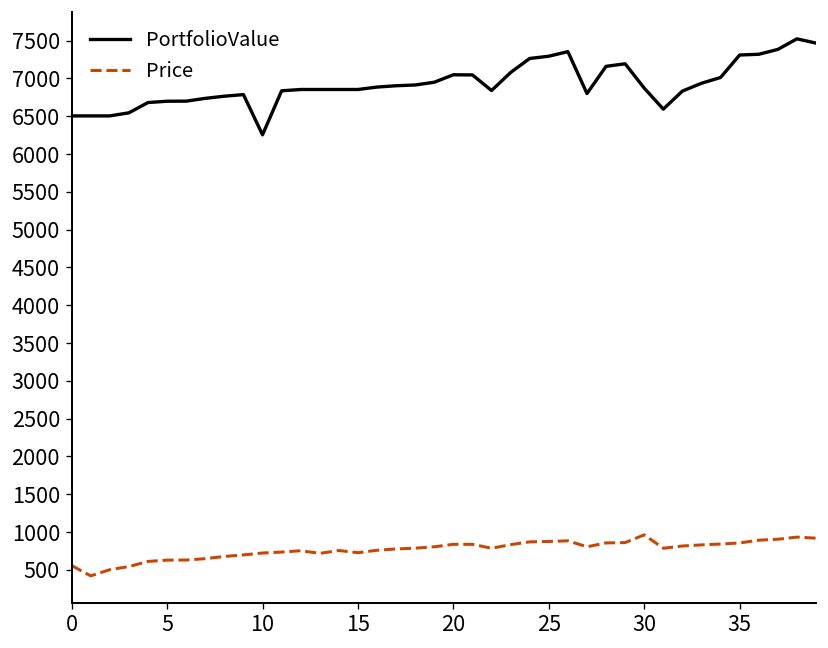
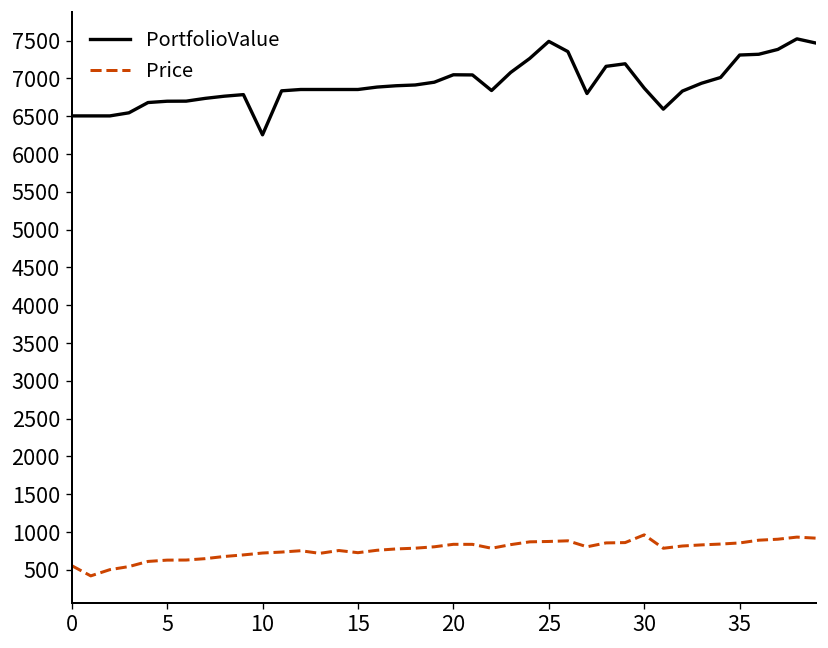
PortfolioValue, 25: 7300 -> 7500
